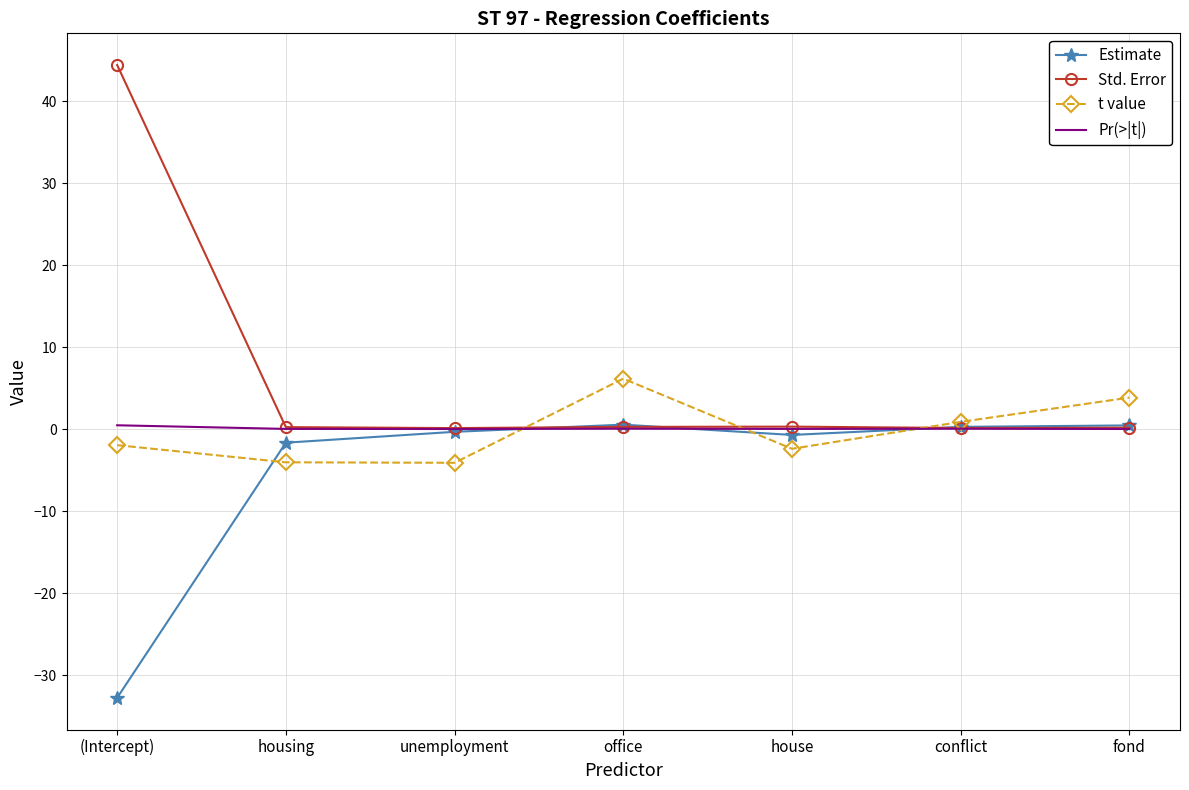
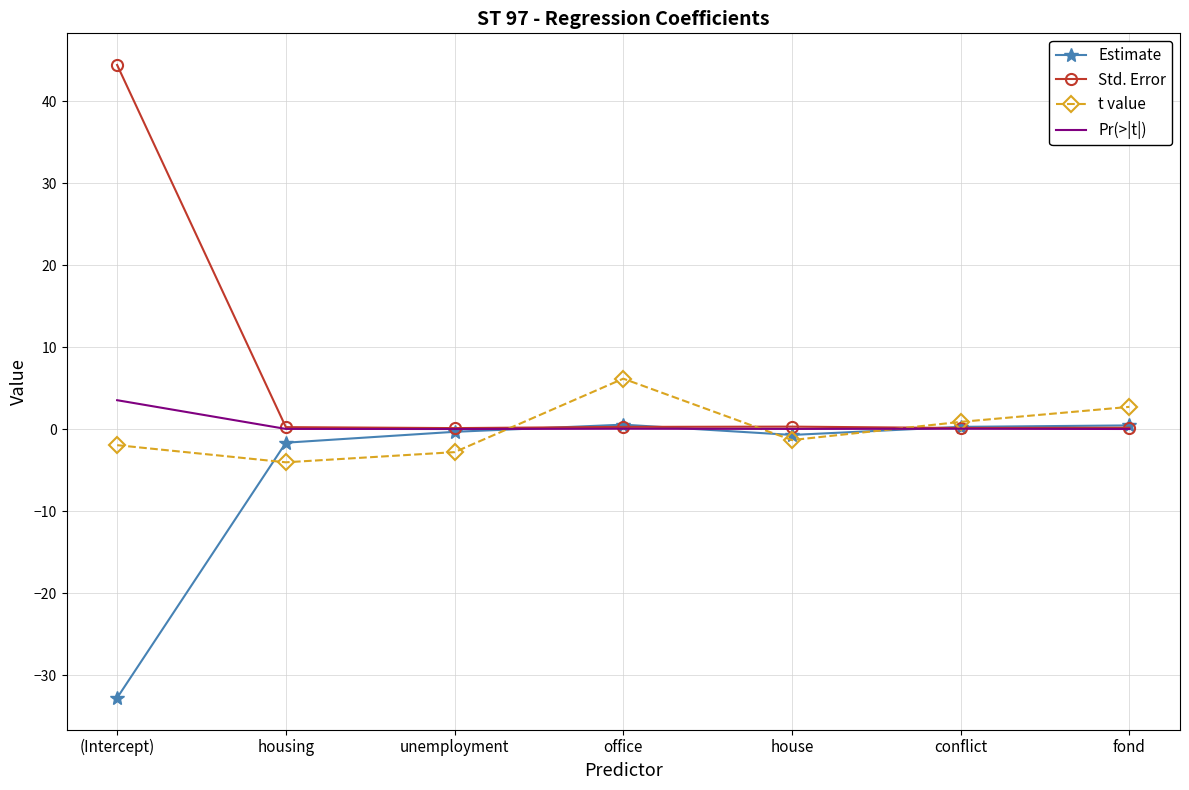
Pr(>|t|), (Intercept): 0 -> 4
t value, unemployment: -4 -> -3
t value, house: -2 -> -1
t value, fond: 4 -> 3
